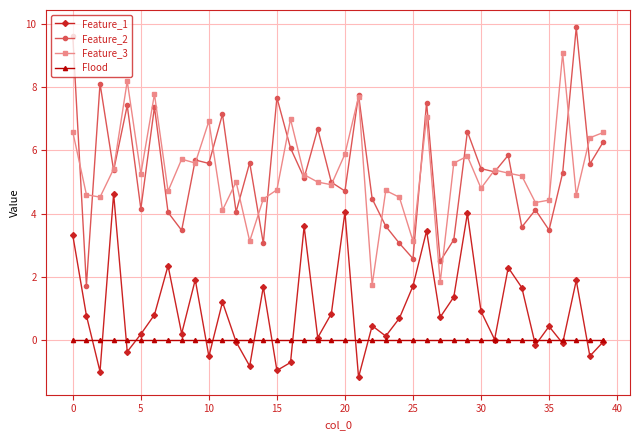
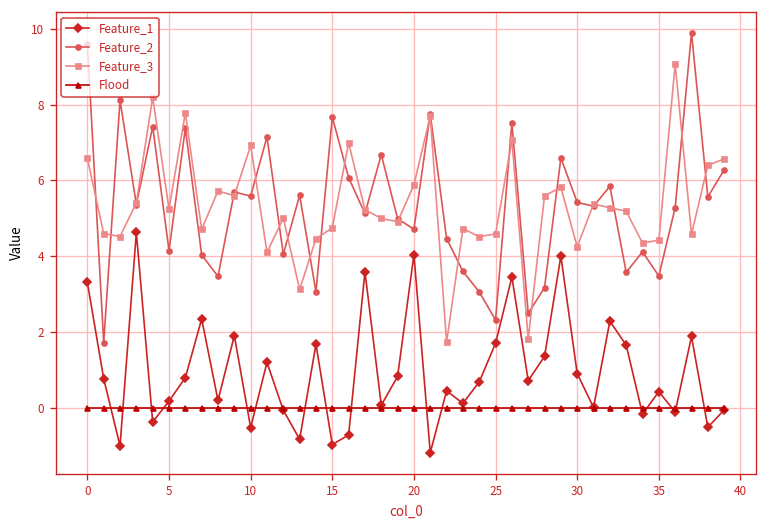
Feature_2, 25: 2.6 -> 2.3
Feature_3, 25: 3.1 -> 4.6
Feature_3, 30: 4.8 -> 4.2
